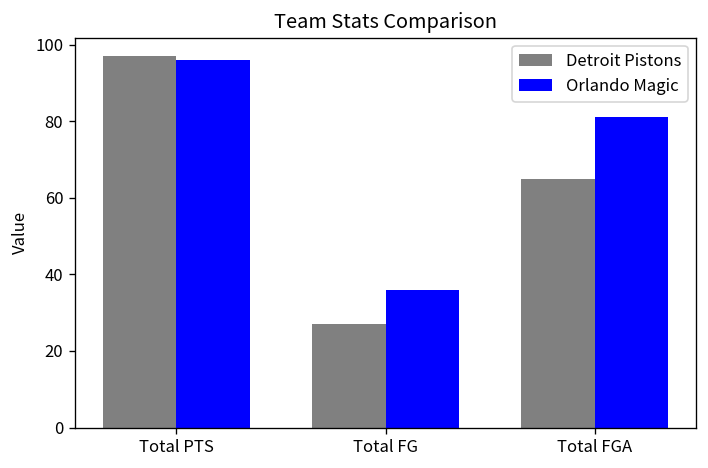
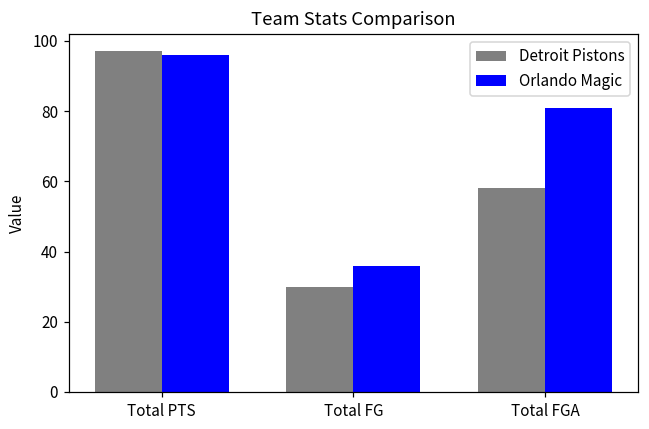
Detroit Pistons, Total FG: 27 -> 30
Detroit Pistons, Total FGA: 65 -> 58
